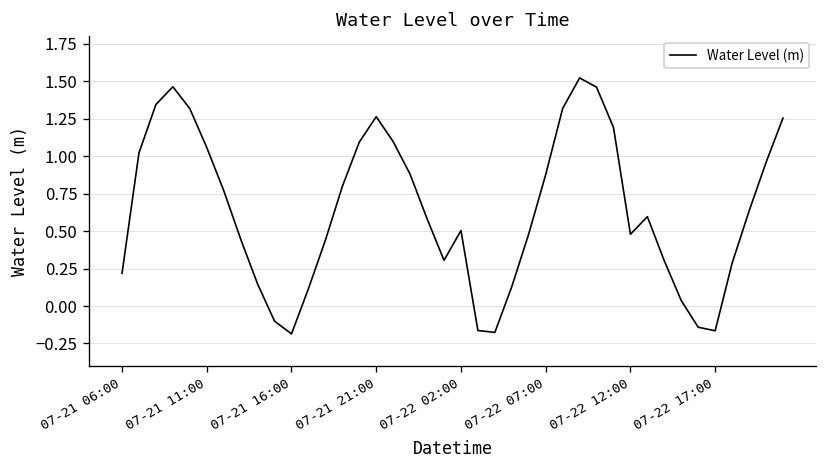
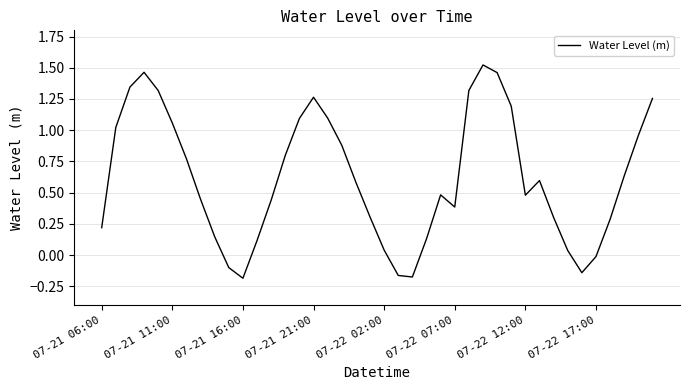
07-22 02:00: 0.50 -> 0.04
07-22 07:00: 0.88 -> 0.38
07-22 17:00: -0.17 -> -0.01
